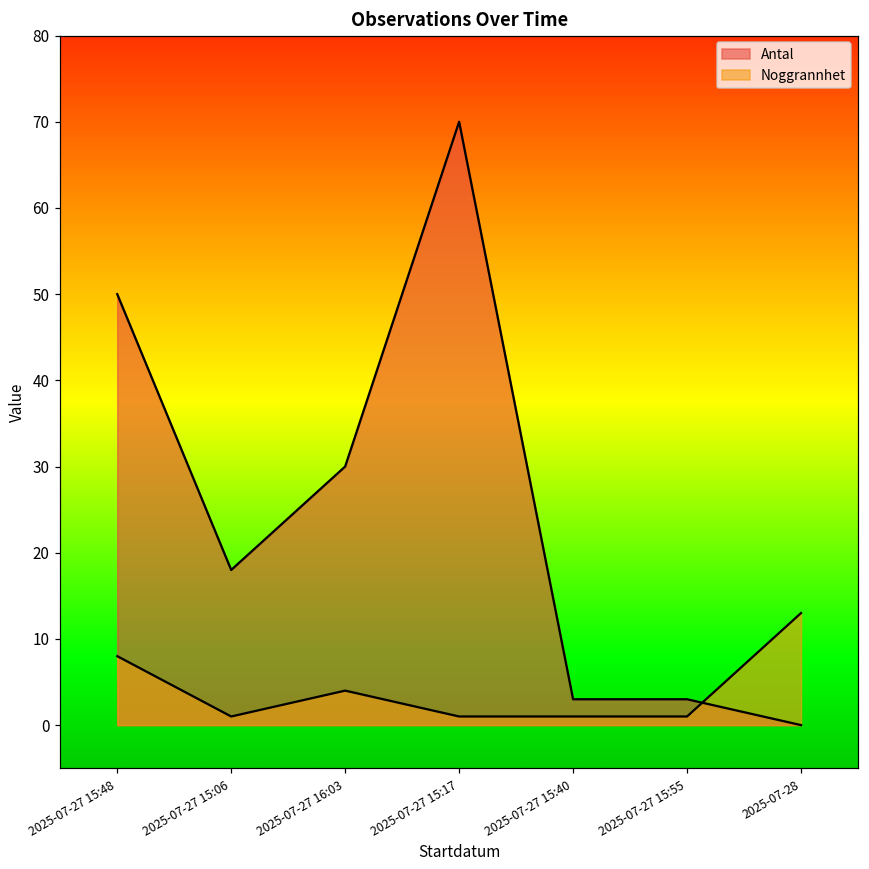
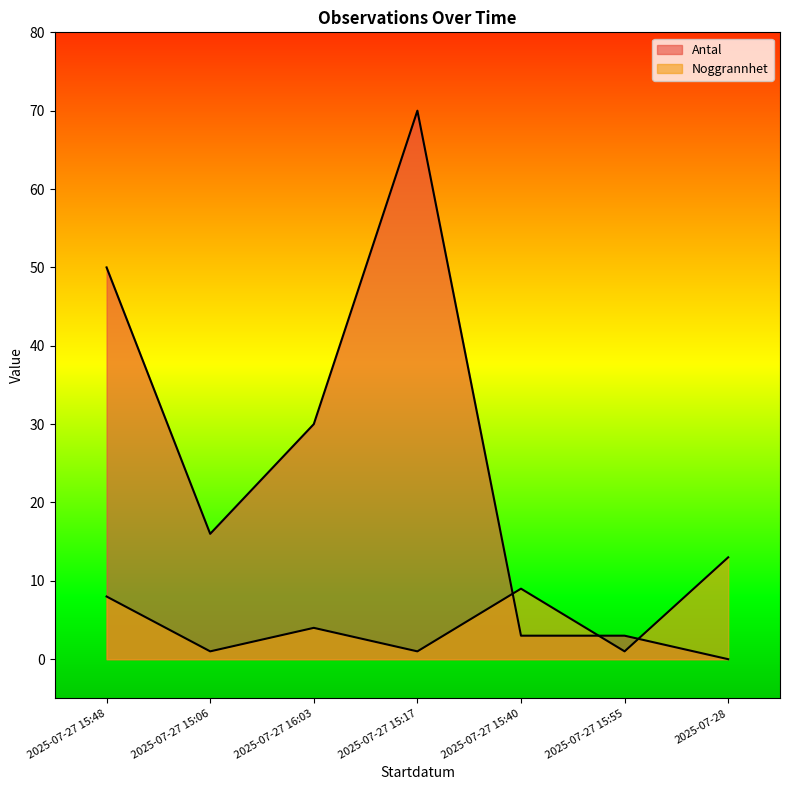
Antal, 2025-07-27 15:06: 18 -> 16
Noggrannhet, 2025-07-27 15:40: 1 -> 9
